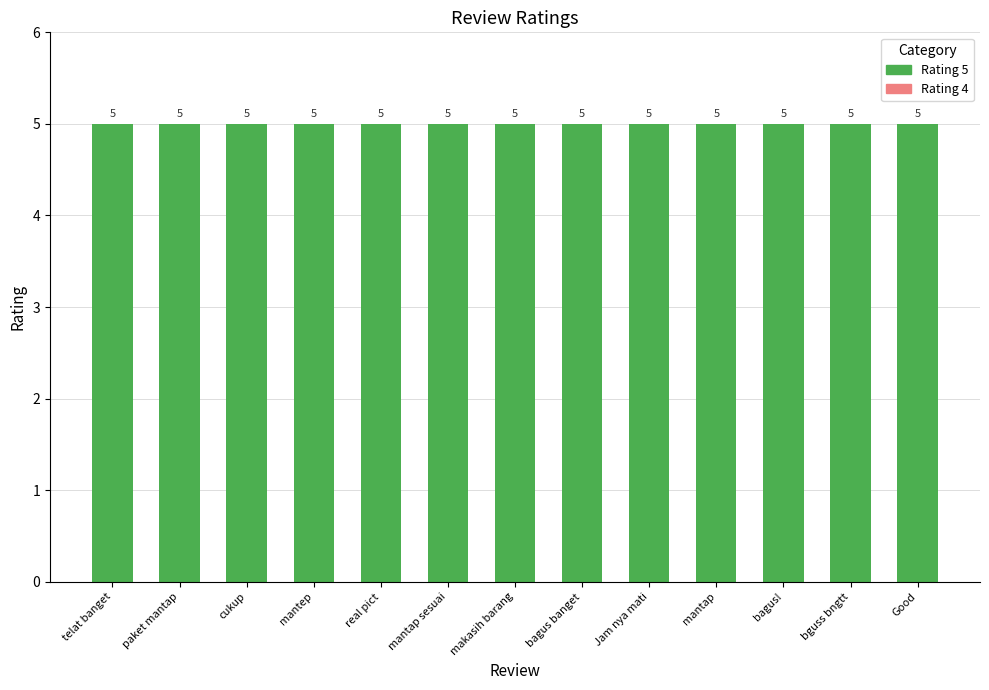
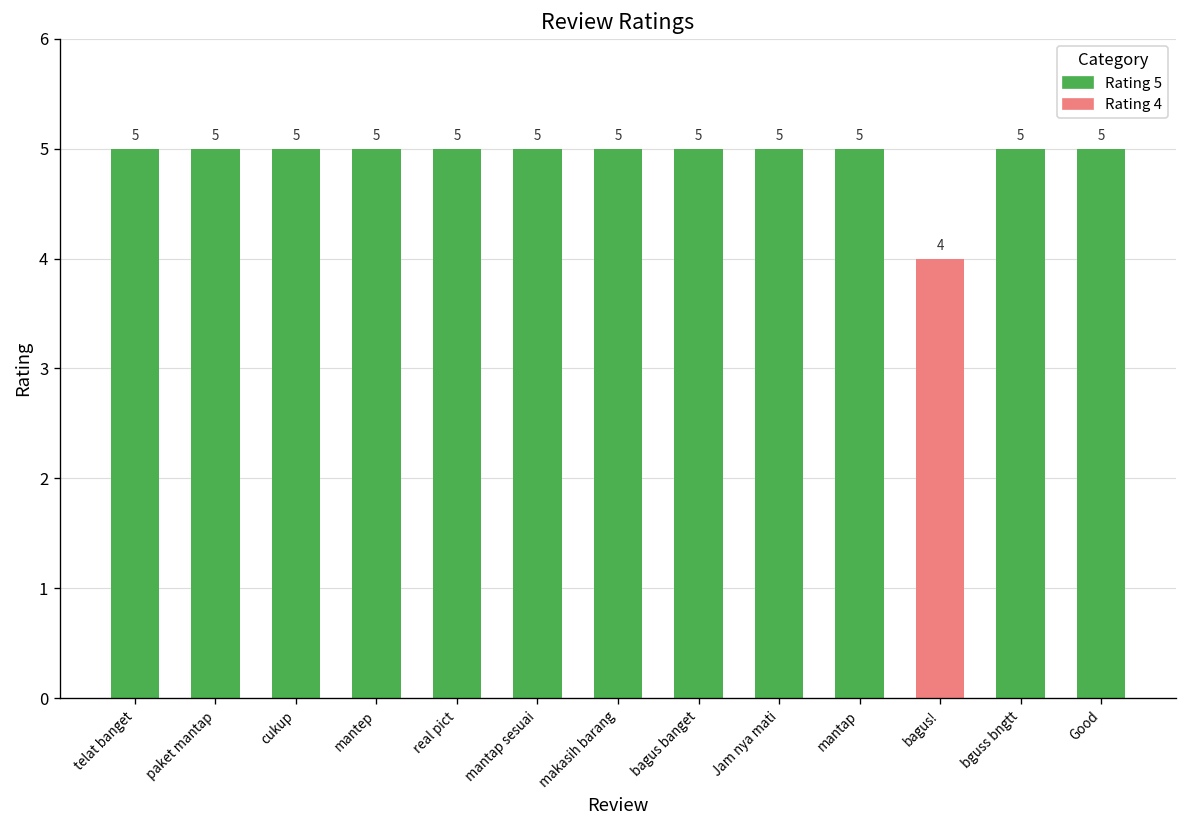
bagus!: 5 -> 4
